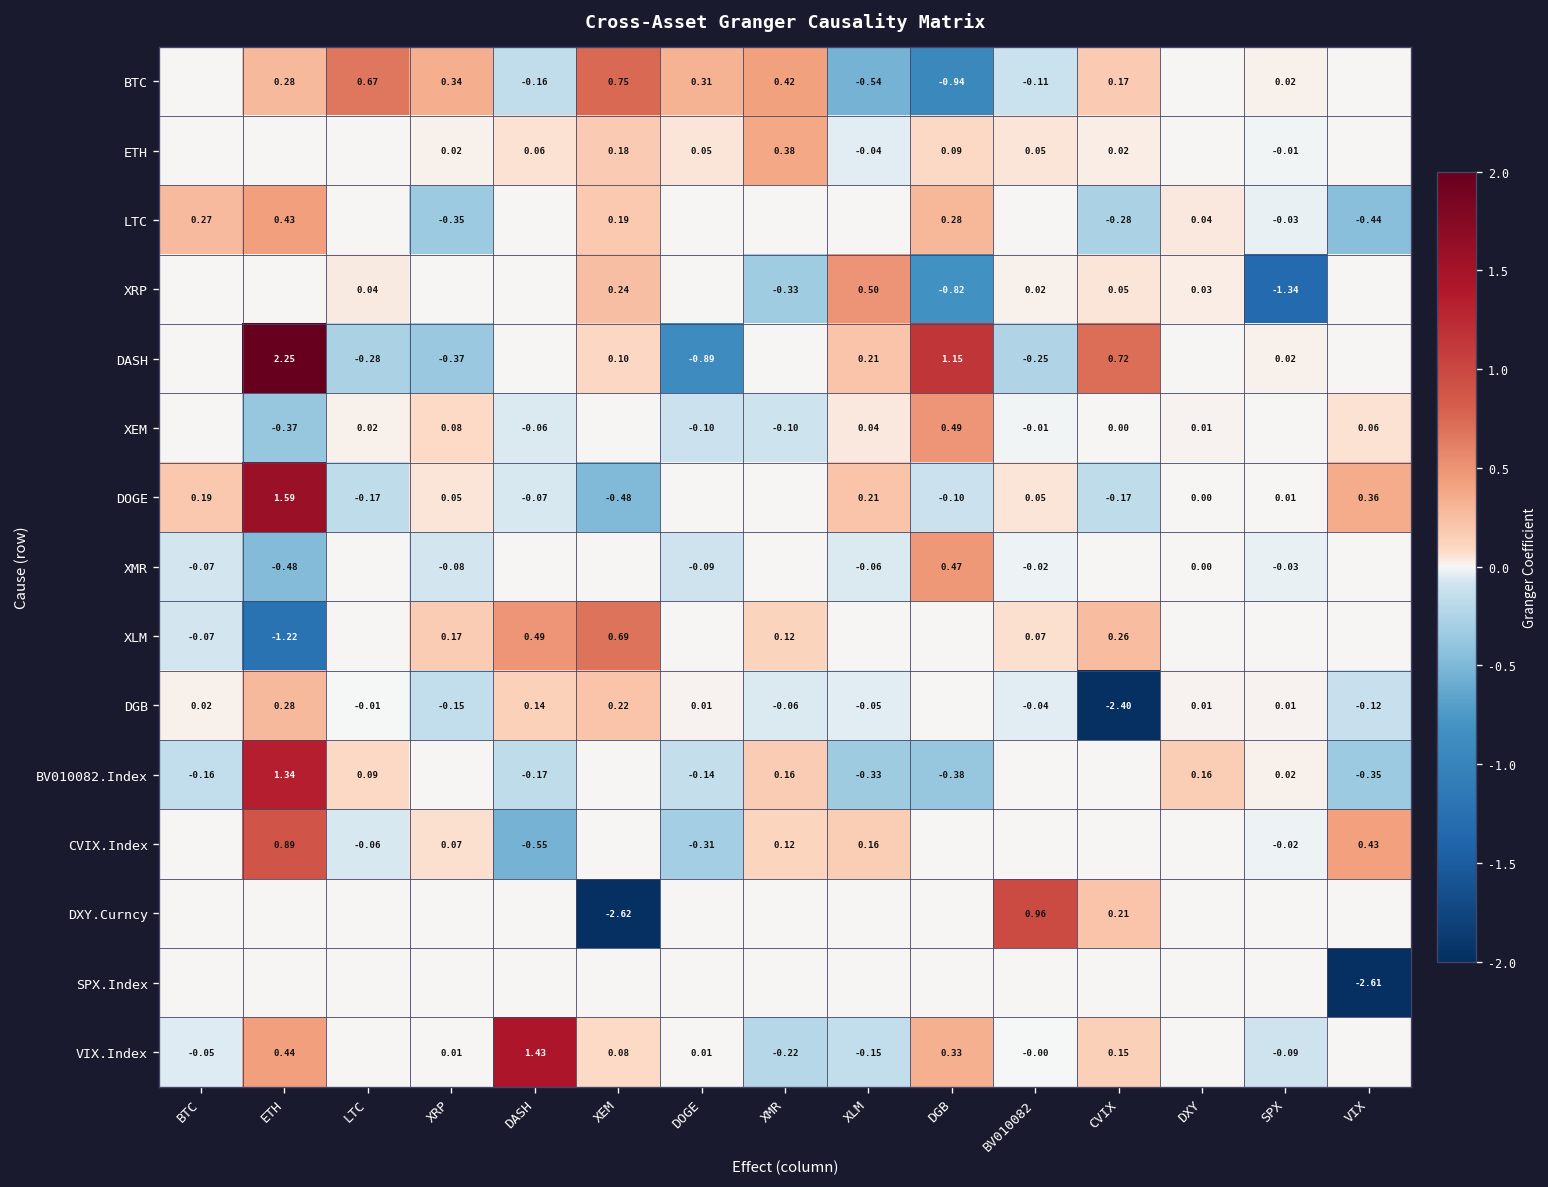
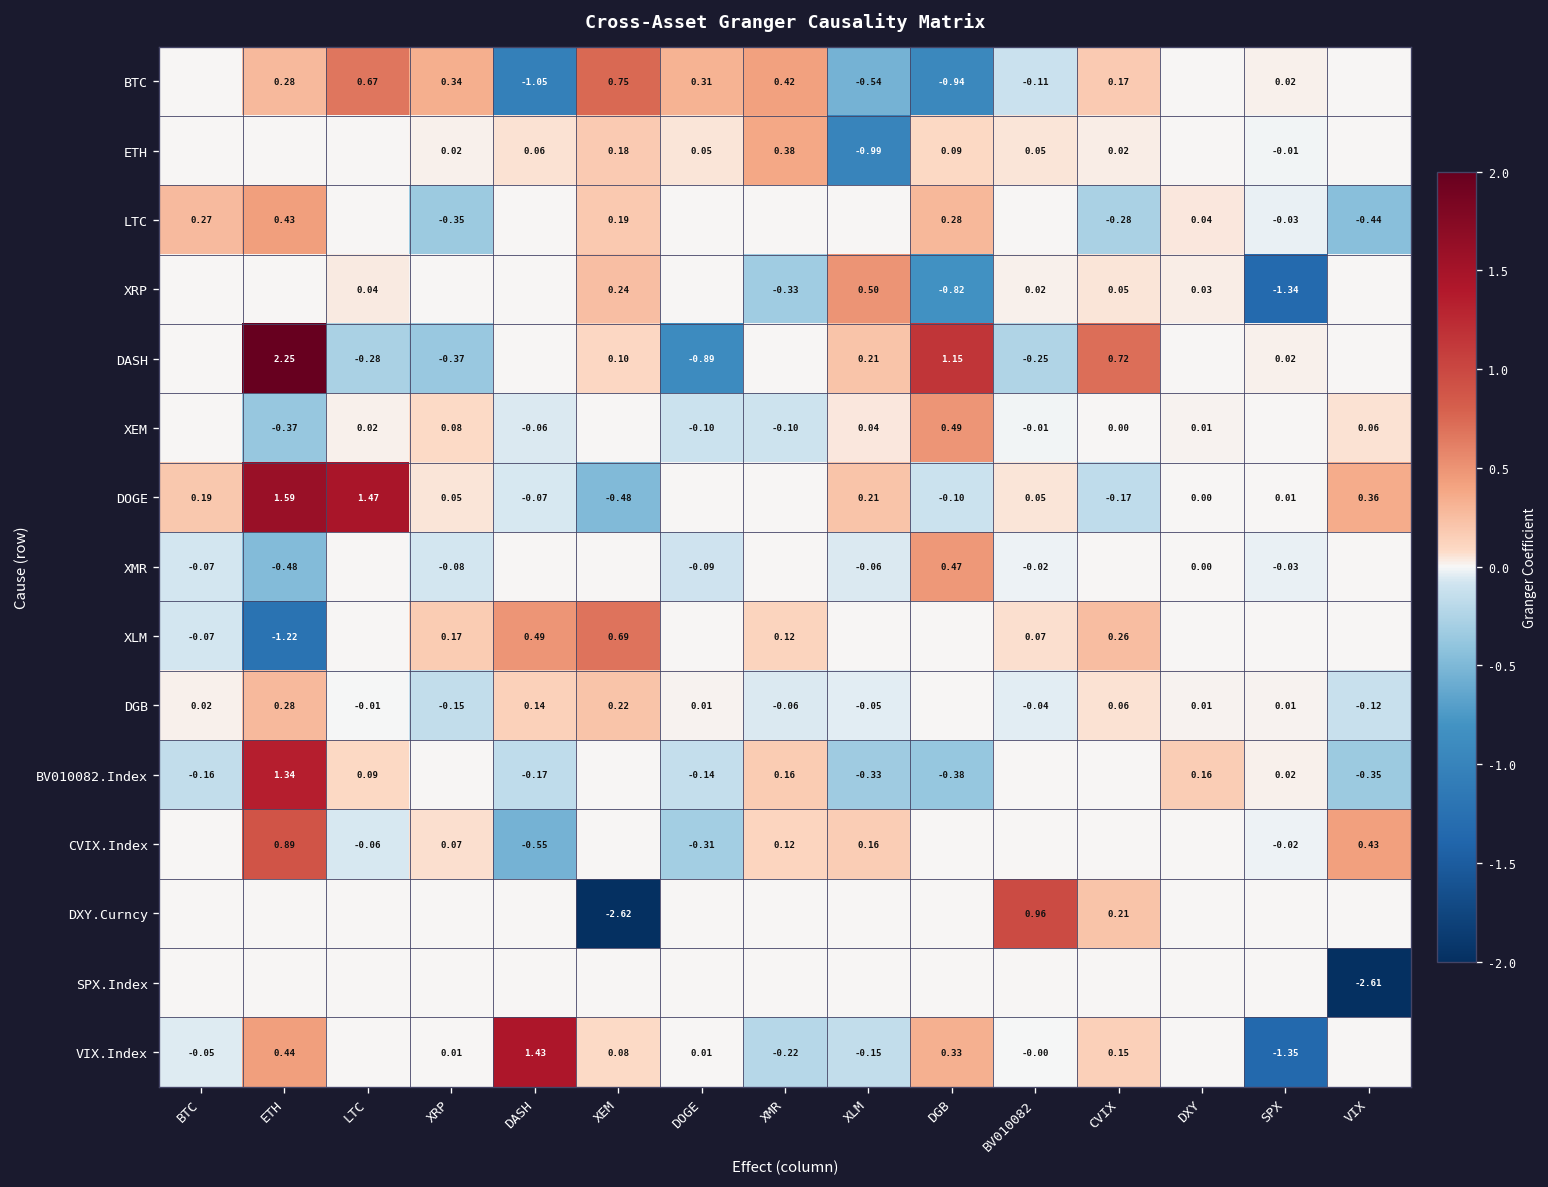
BTC, DASH: -0.16 -> -1.05
ETH, XLM: -0.04 -> -0.99
DOGE, LTC: -0.17 -> 1.47
DGB, CVIX: -2.40 -> 0.06
VIX.Index, SPX: -0.09 -> -1.35
